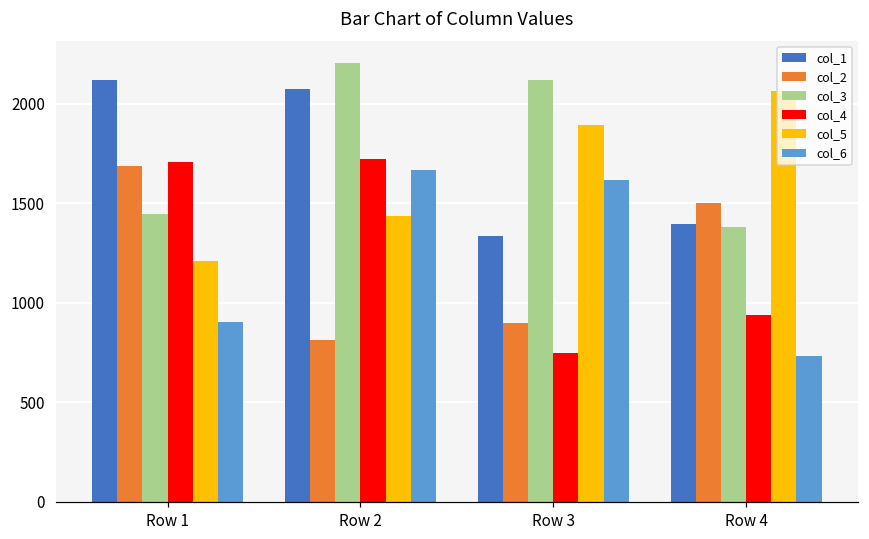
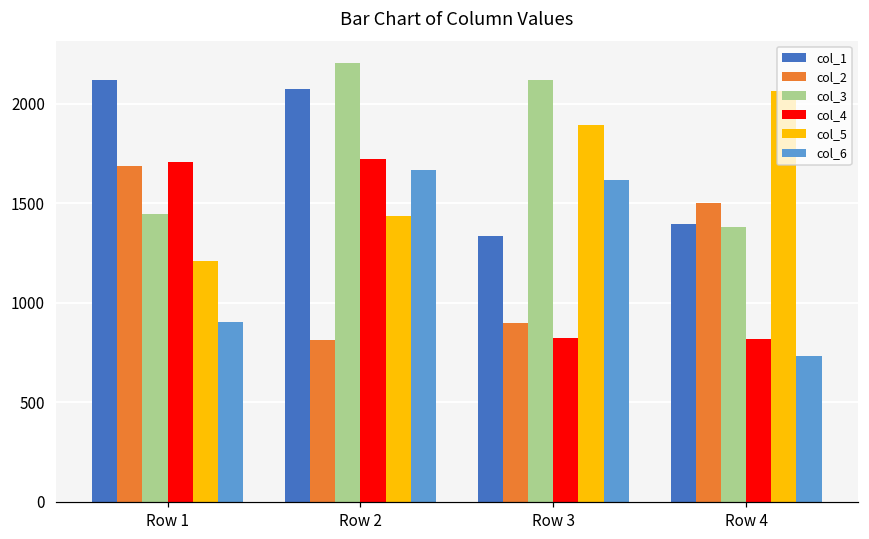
col_4, Row 3: 750 -> 820
col_4, Row 4: 940 -> 820
